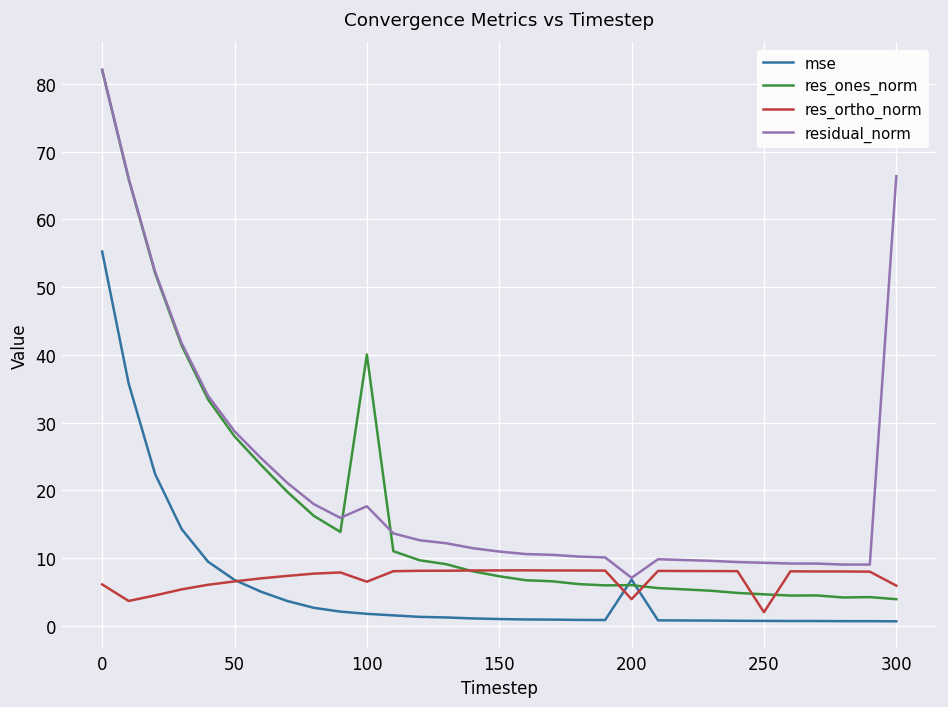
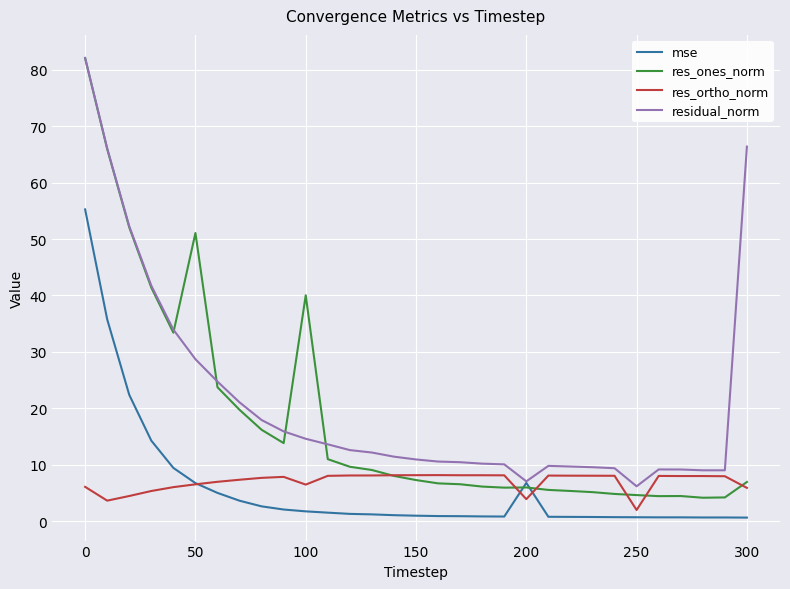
res_ones_norm, 50: 28 -> 51
residual_norm, 100: 18 -> 15
residual_norm, 250: 9 -> 6
res_ones_norm, 300: 4 -> 7
